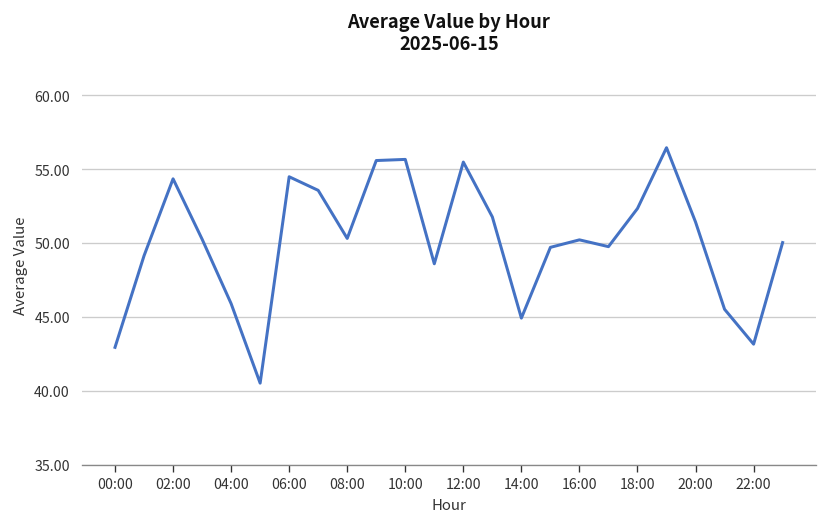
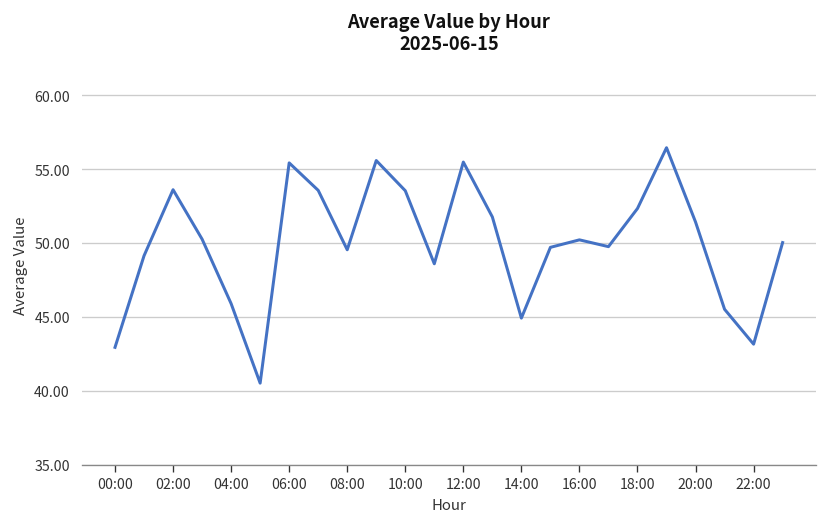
02:00: 54.3 -> 53.6
06:00: 54.5 -> 55.4
08:00: 50.3 -> 49.5
10:00: 55.7 -> 53.5
